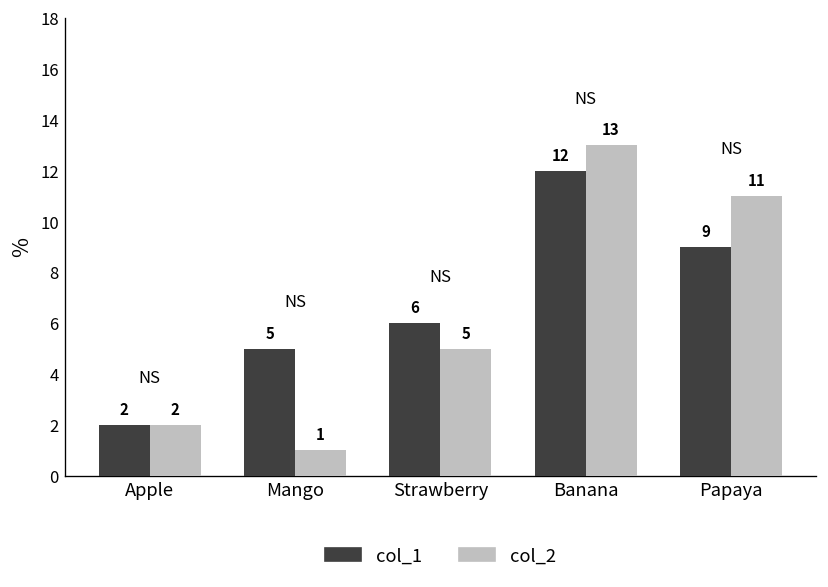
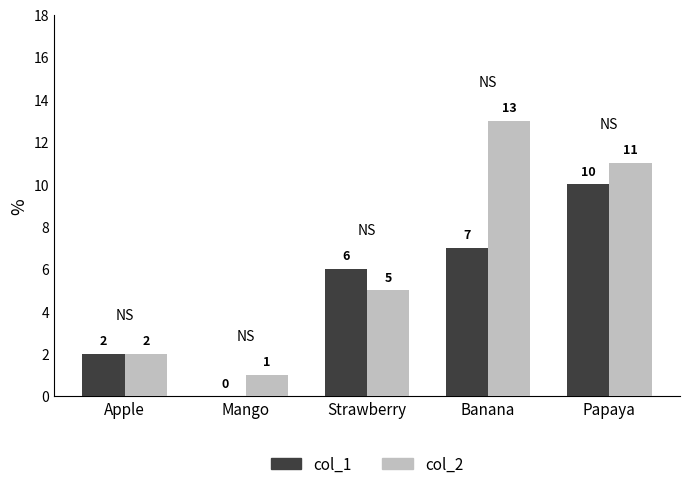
col_1, Mango: 5 -> 0
col_1, Banana: 12 -> 7
col_1, Papaya: 9 -> 10
